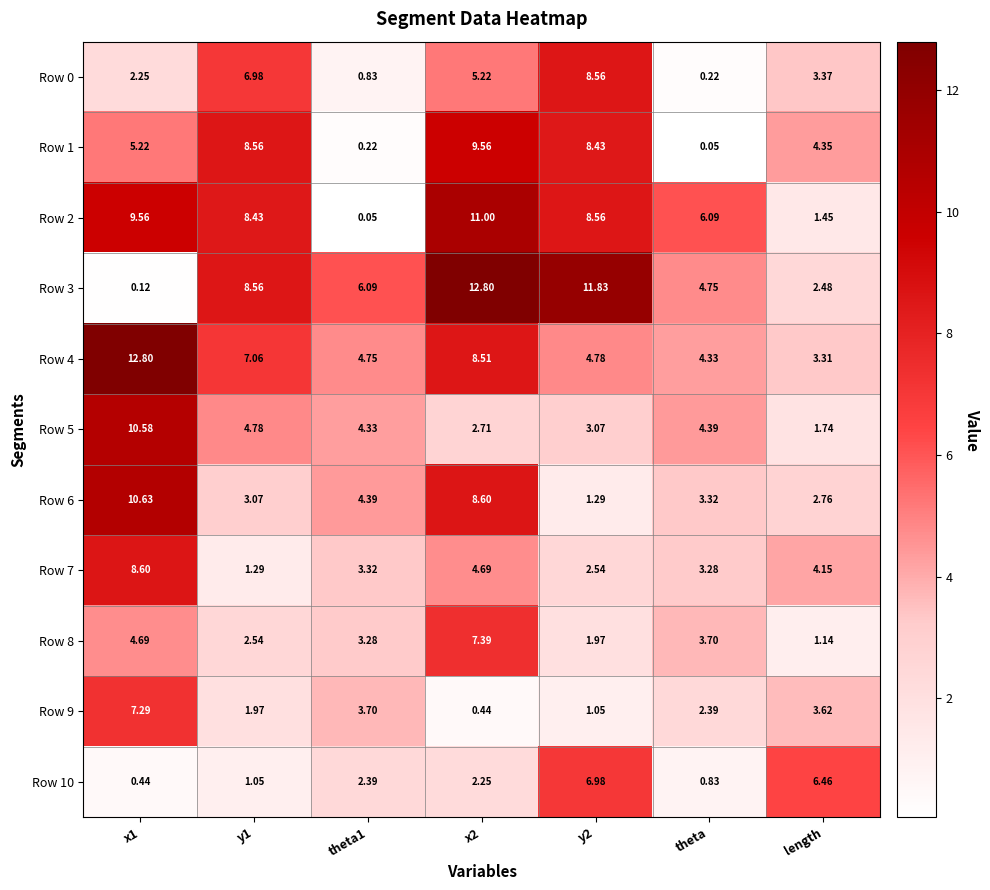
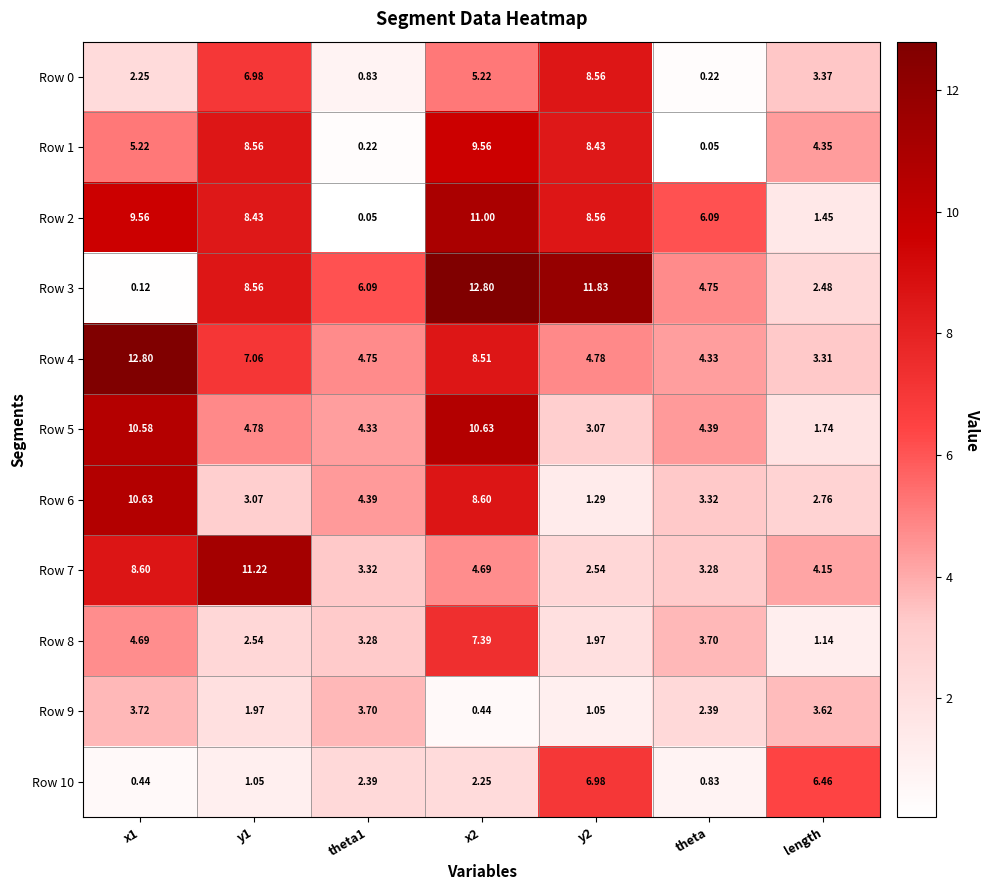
Row 5, x2: 2.71 -> 10.63
Row 7, y1: 1.29 -> 11.22
Row 9, x1: 7.29 -> 3.72
